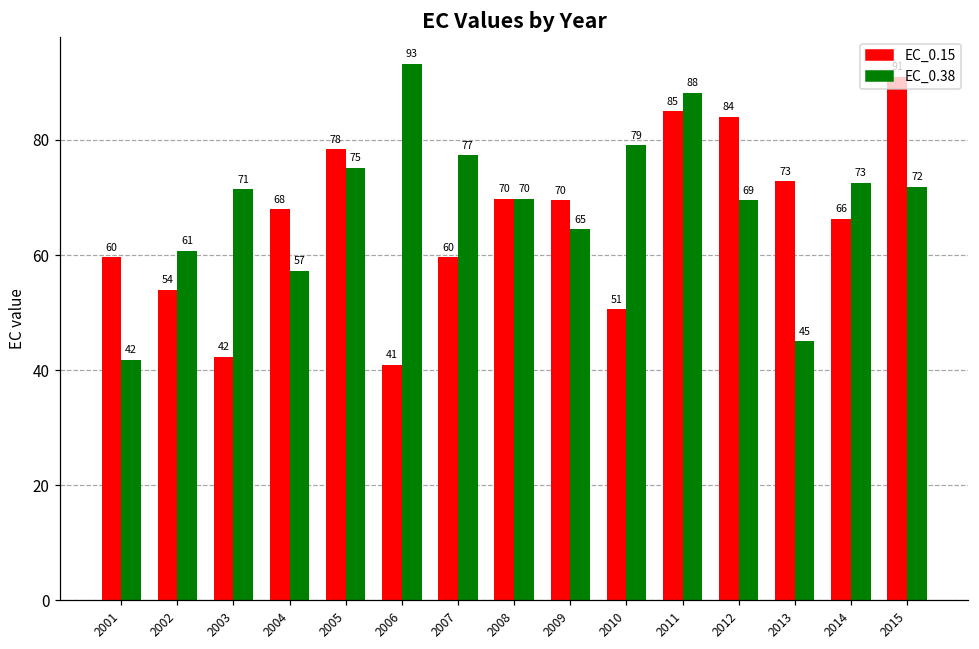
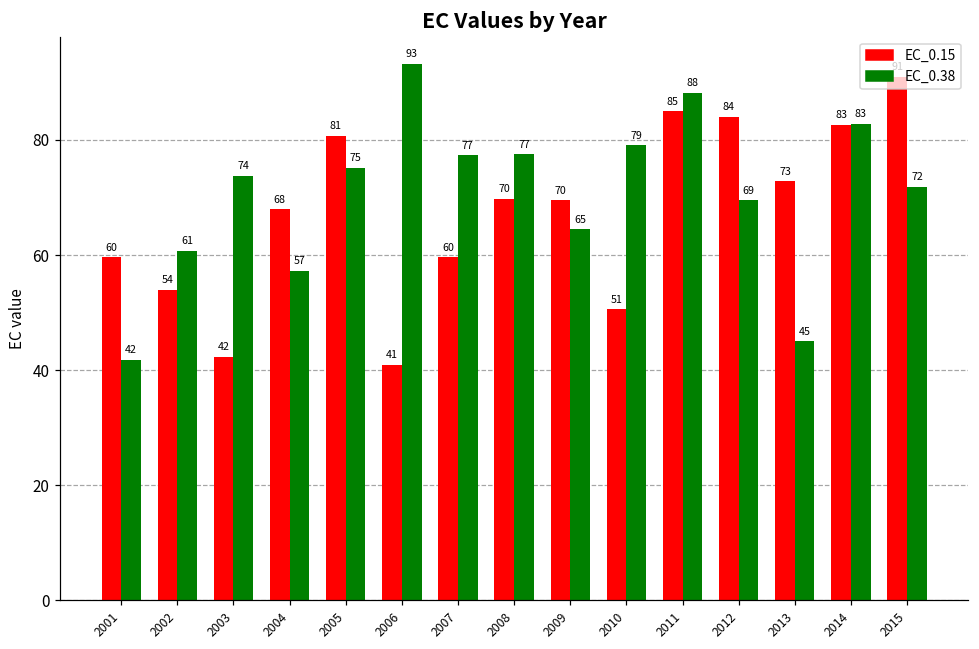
EC_0.38, 2003: 71 -> 74
EC_0.15, 2005: 78 -> 81
EC_0.38, 2008: 70 -> 77
EC_0.15, 2014: 66 -> 83
EC_0.38, 2014: 73 -> 83
